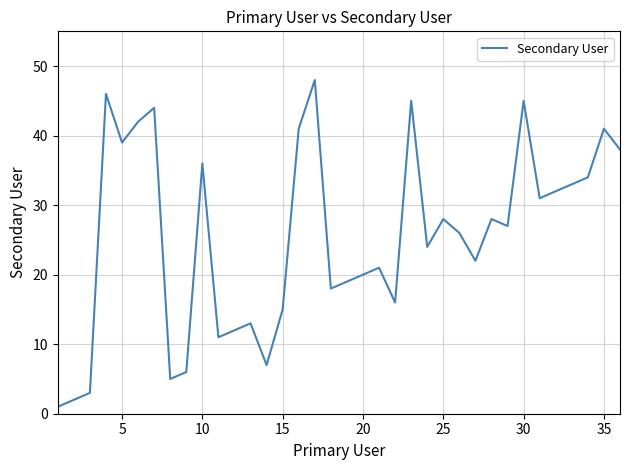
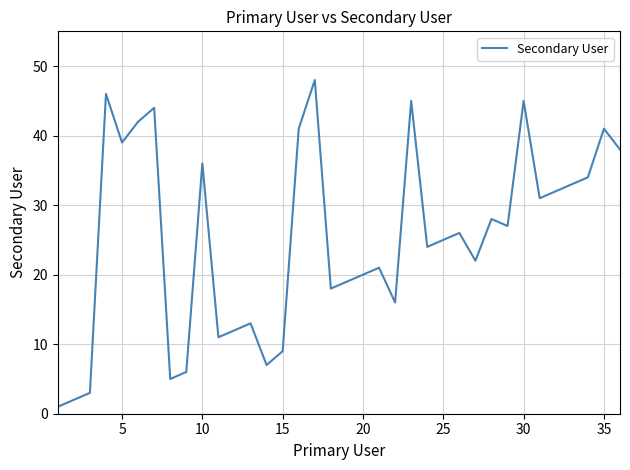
15: 15 -> 9
25: 28 -> 25
